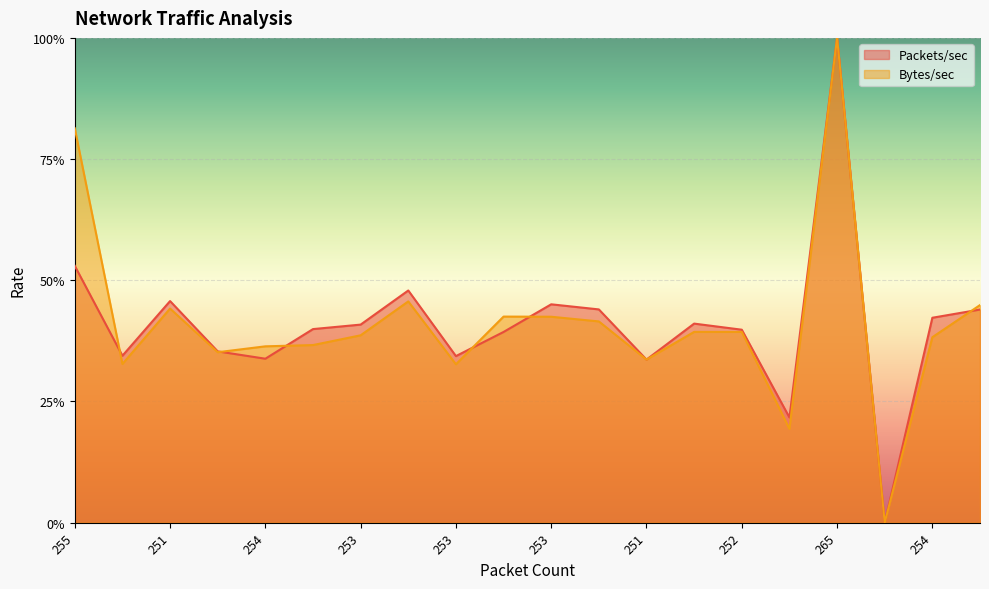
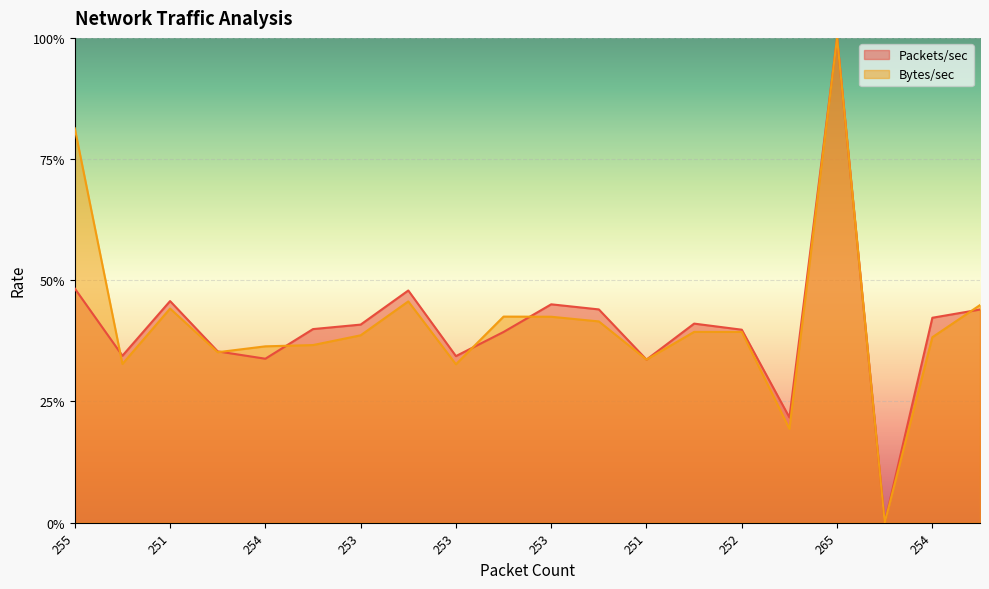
Packets/sec, 255: 53% -> 48%
